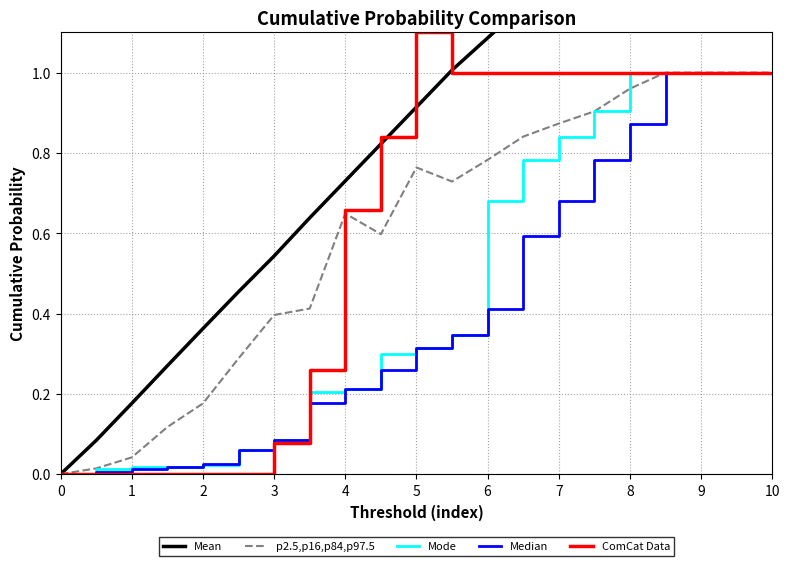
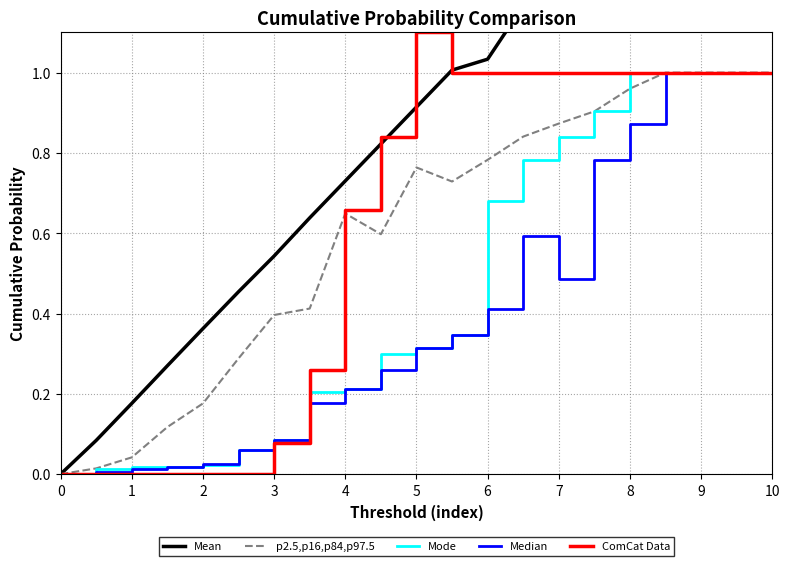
Mean, 6: 1.09 -> 1.03
Median, 7: 0.68 -> 0.49
